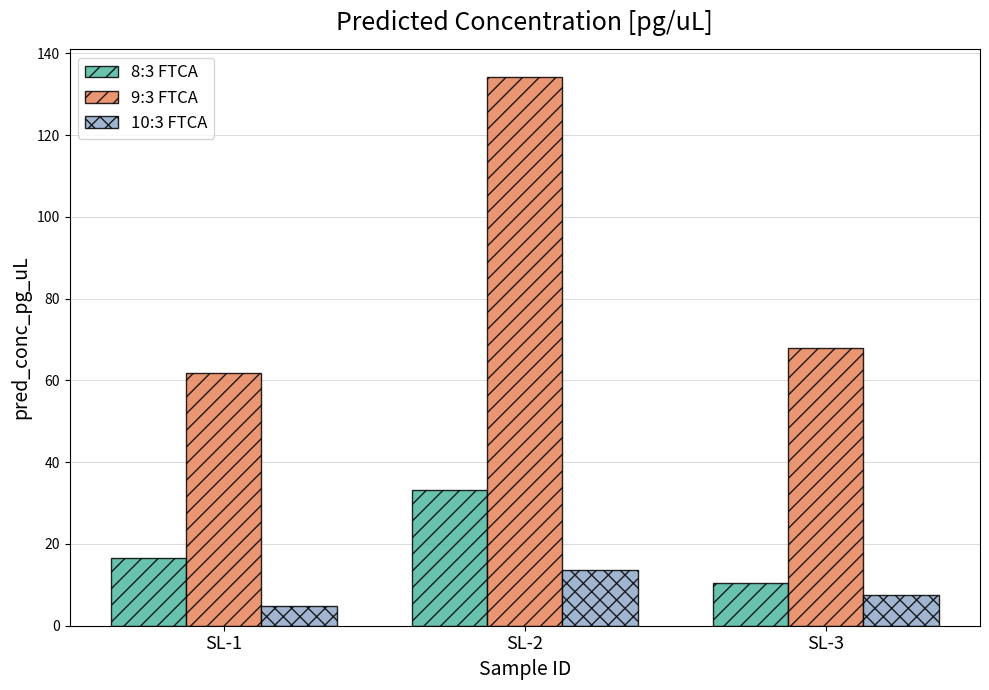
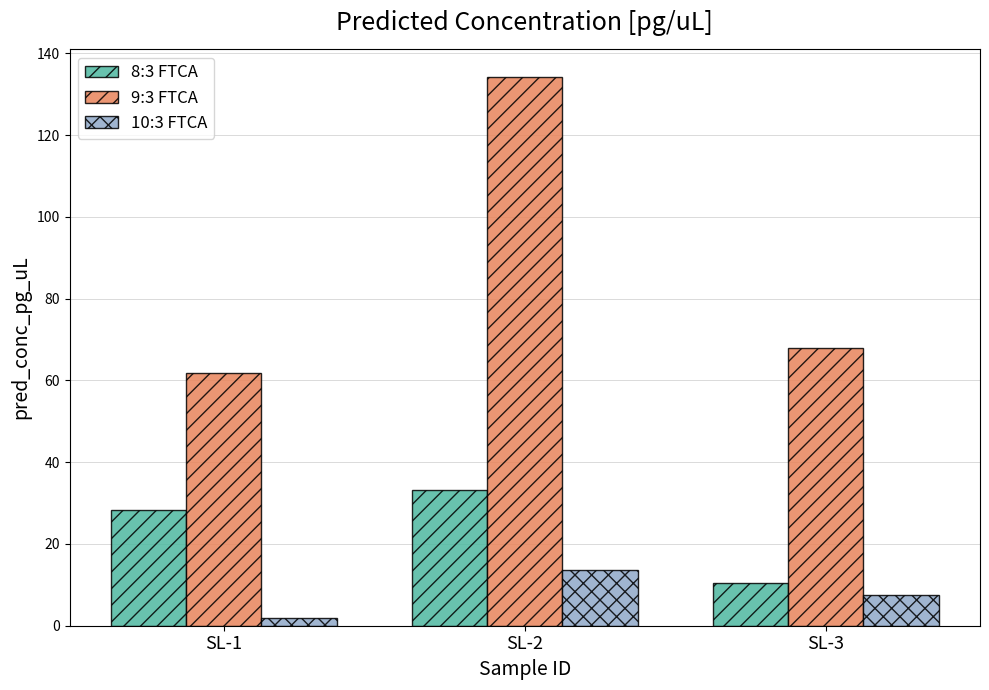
8:3 FTCA, SL-1: 17 -> 28
10:3 FTCA, SL-1: 5 -> 2
